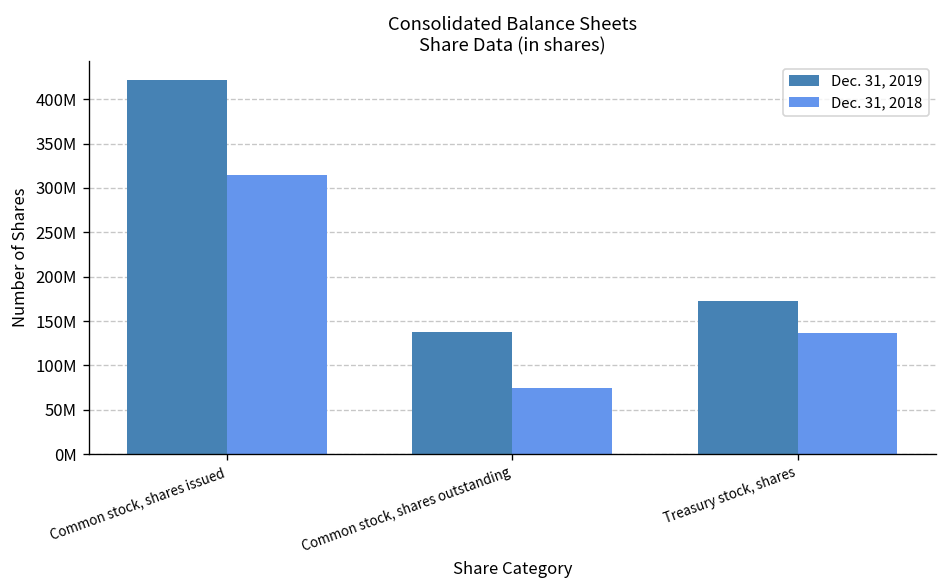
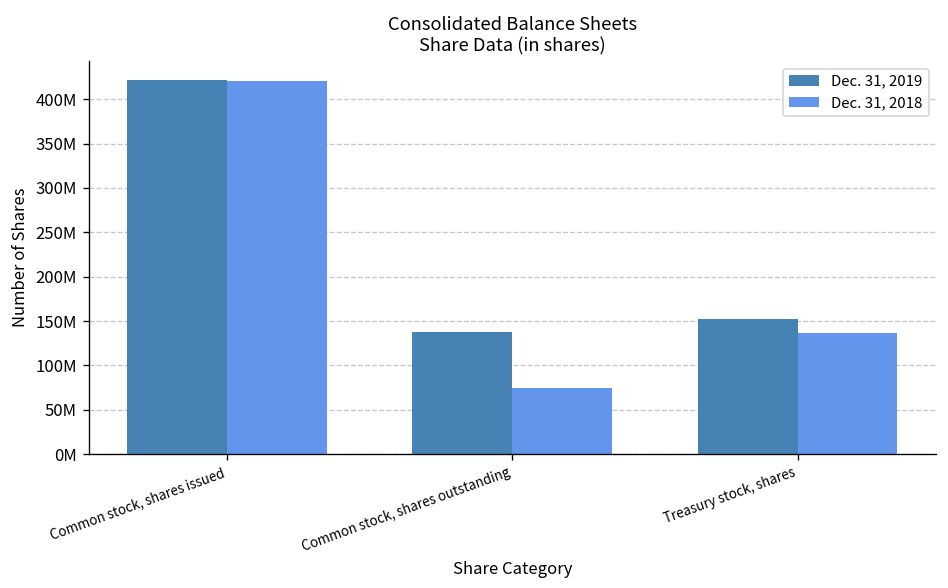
Dec. 31, 2018, Common stock, shares issued: 310000000 -> 420000000
Dec. 31, 2019, Treasury stock, shares: 170000000 -> 150000000
